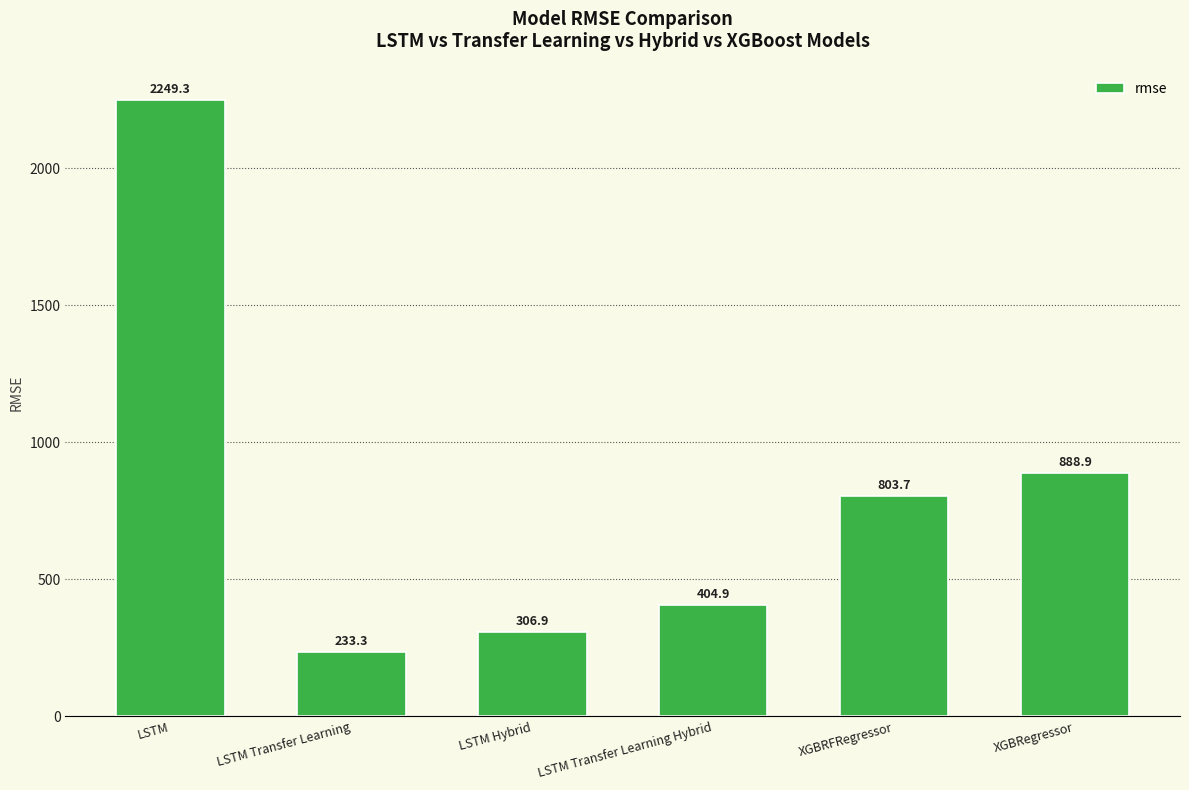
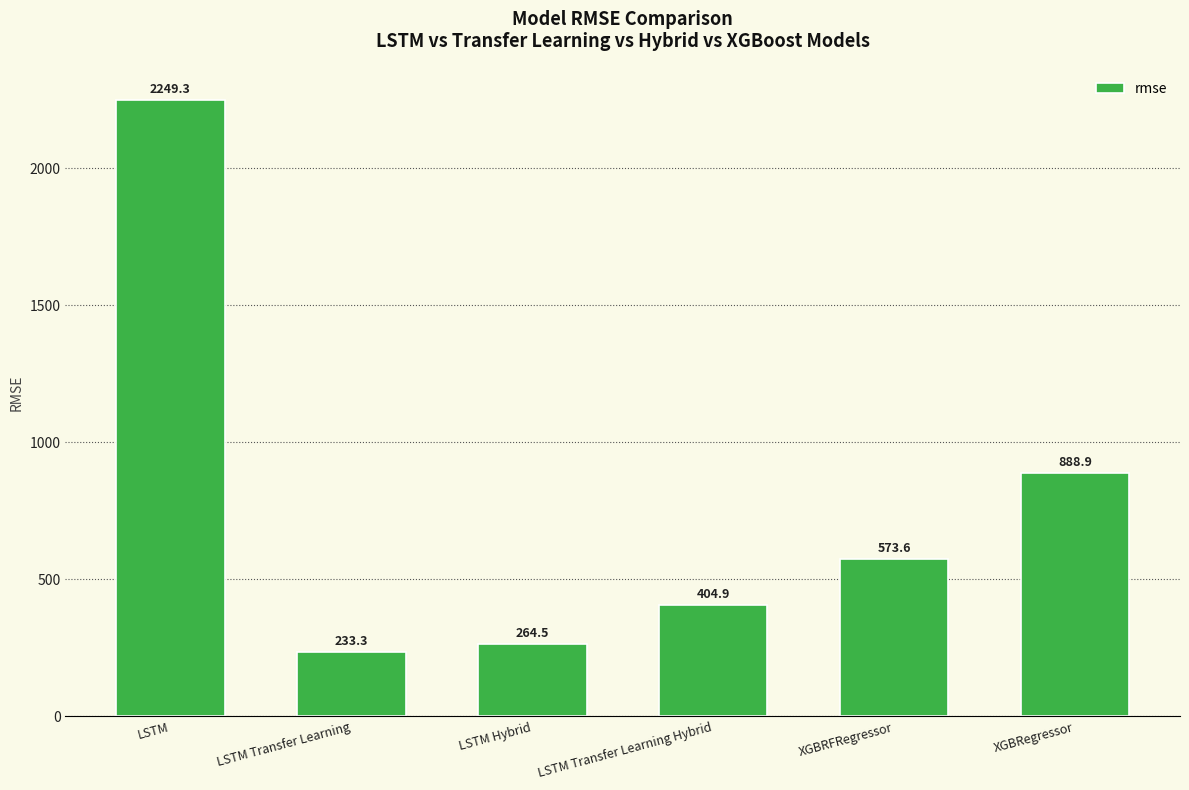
LSTM Hybrid: 306.9 -> 264.5
XGBRFRegressor: 803.7 -> 573.6
